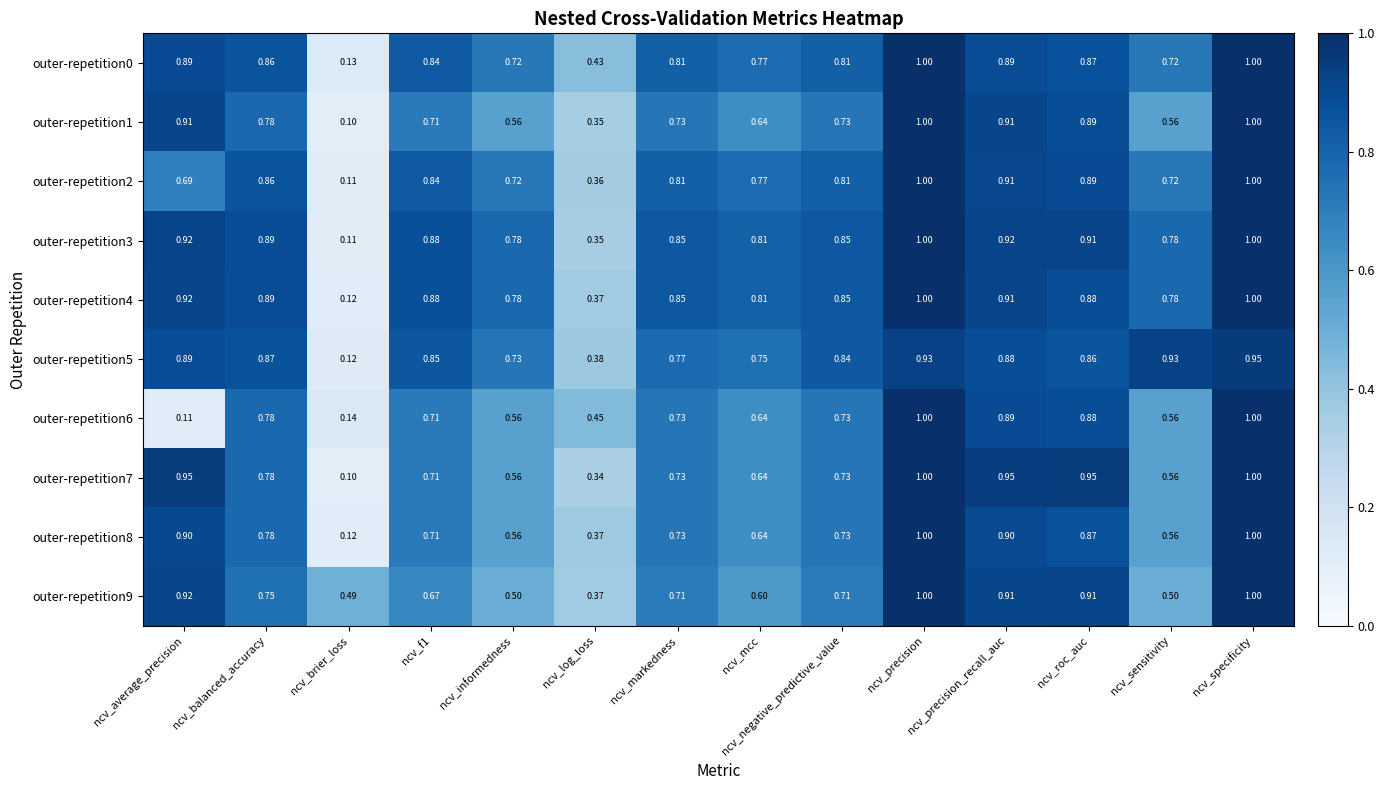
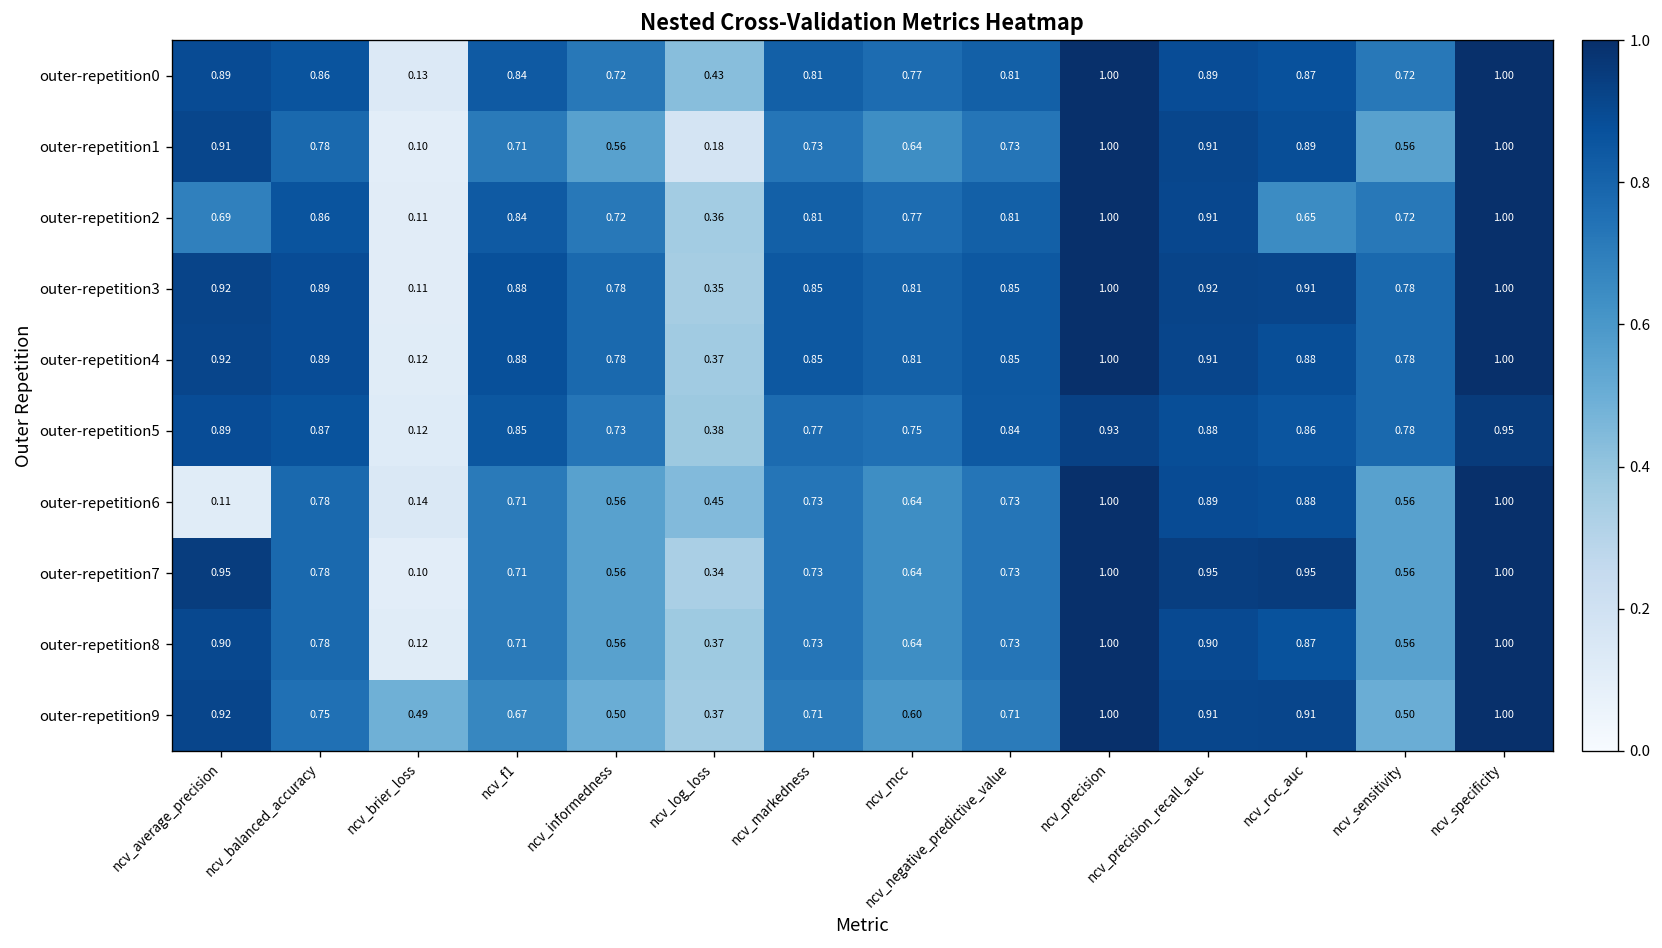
outer-repetition1, ncv_log_loss: 0.35 -> 0.18
outer-repetition2, ncv_roc_auc: 0.89 -> 0.65
outer-repetition5, ncv_sensitivity: 0.93 -> 0.78
